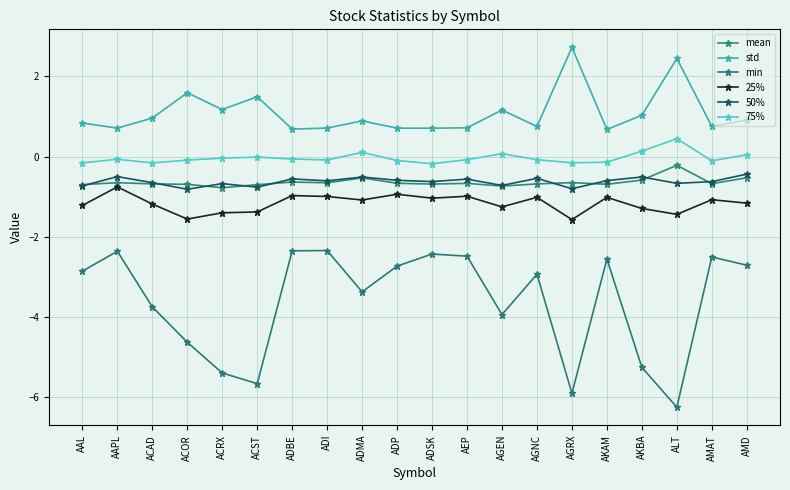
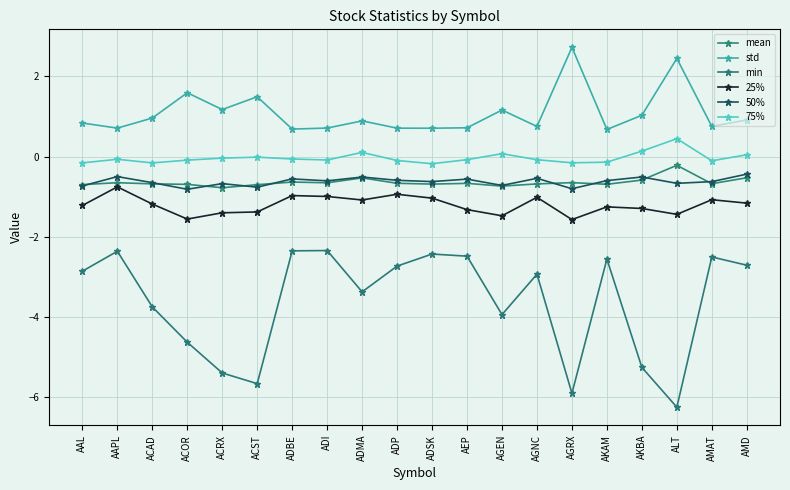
25%, AEP: -1.0 -> -1.3
25%, AGEN: -1.3 -> -1.5
25%, AKAM: -1.0 -> -1.3
